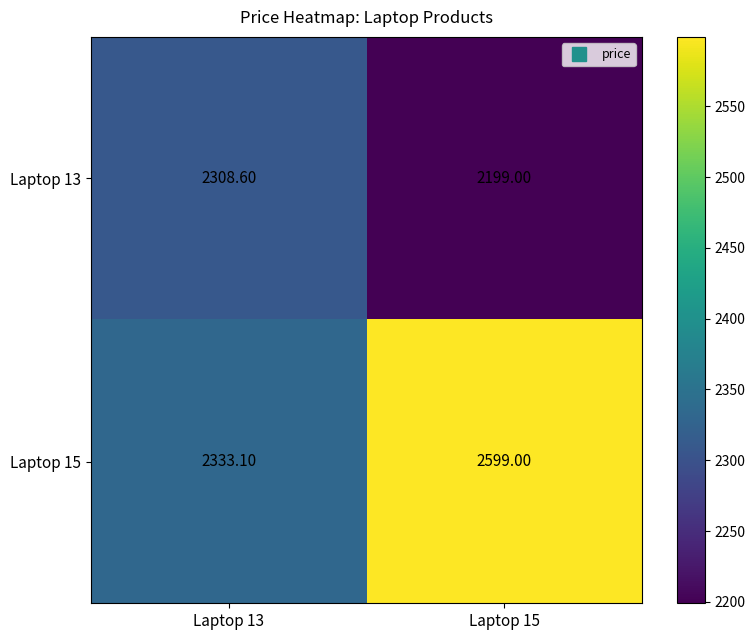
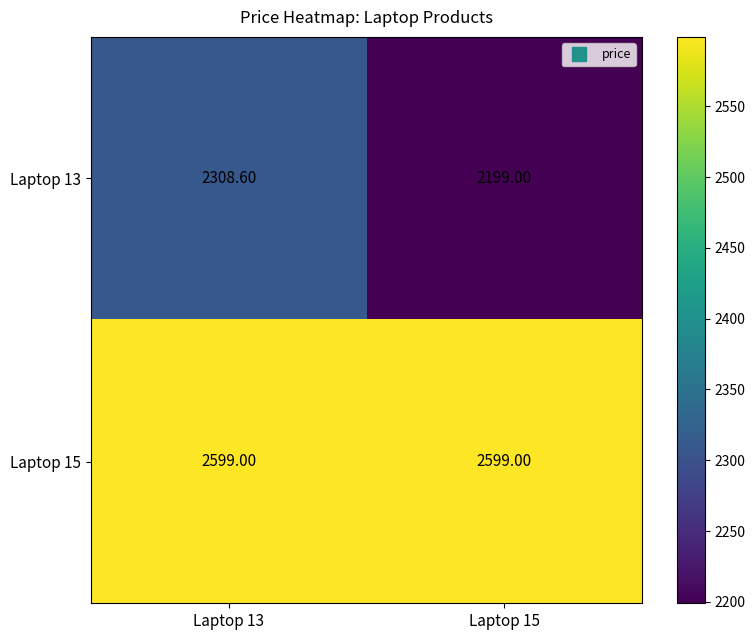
Laptop 15, Laptop 13: 2333.10 -> 2599.00
